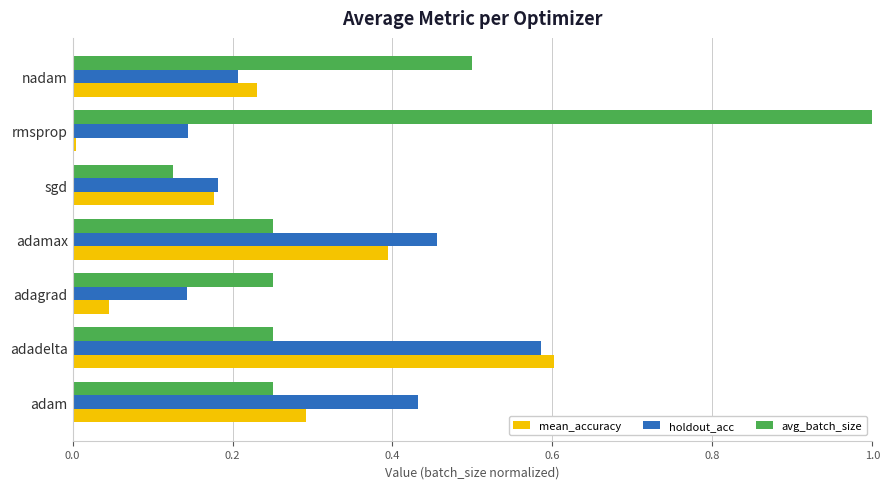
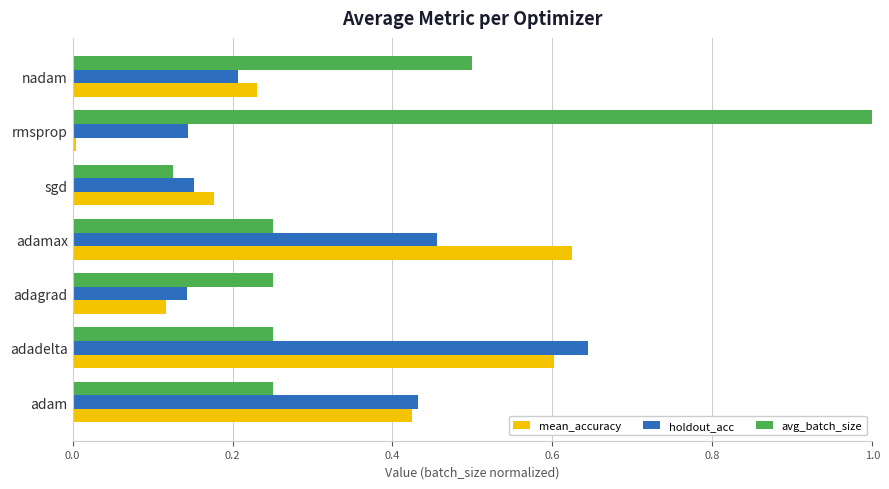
holdout_acc, sgd: 0.18 -> 0.15
mean_accuracy, adamax: 0.40 -> 0.63
mean_accuracy, adagrad: 0.05 -> 0.12
holdout_acc, adadelta: 0.59 -> 0.64
mean_accuracy, adam: 0.29 -> 0.42
